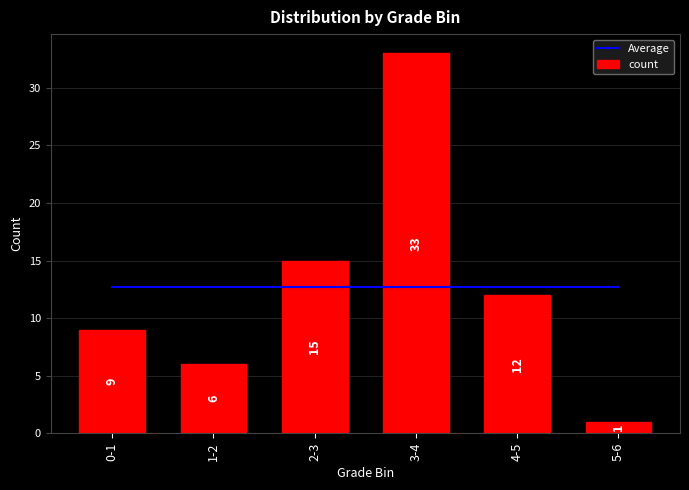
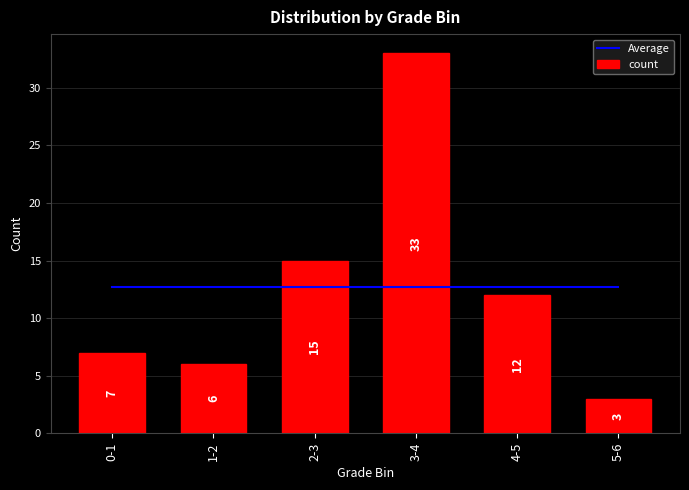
count, 0-1: 9 -> 7
count, 5-6: 1 -> 3
